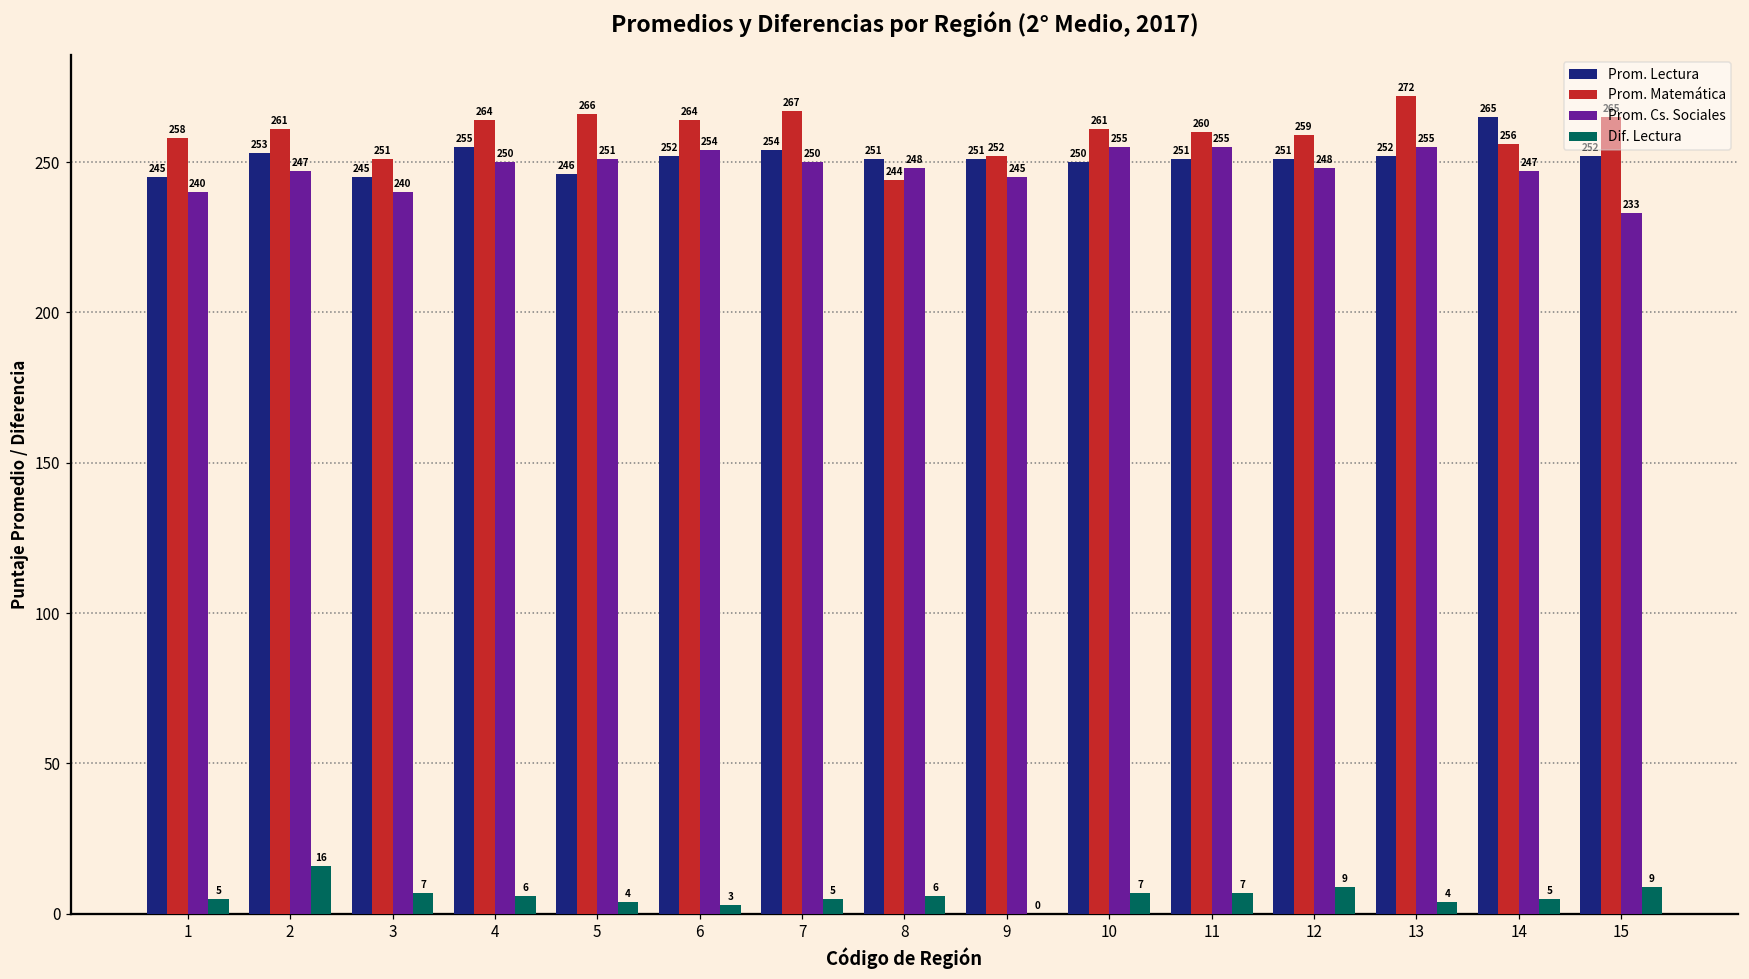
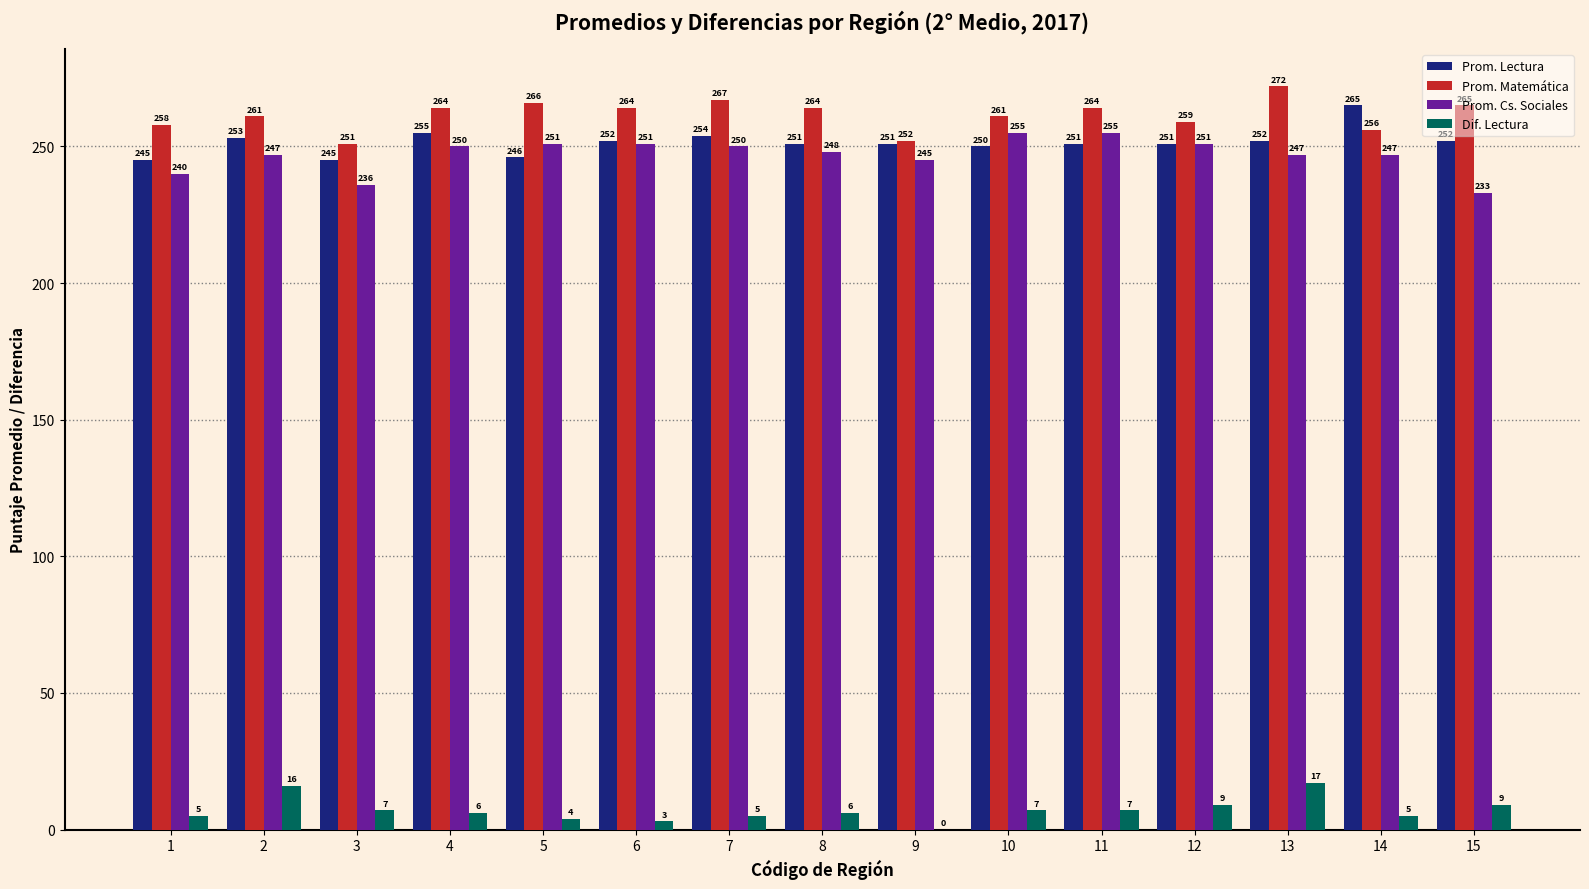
Prom. Cs. Sociales, 3: 240 -> 236
Prom. Cs. Sociales, 6: 254 -> 251
Prom. Matemática, 8: 244 -> 264
Prom. Matemática, 11: 260 -> 264
Prom. Cs. Sociales, 12: 248 -> 251
Prom. Cs. Sociales, 13: 255 -> 247
Dif. Lectura, 13: 4 -> 17
